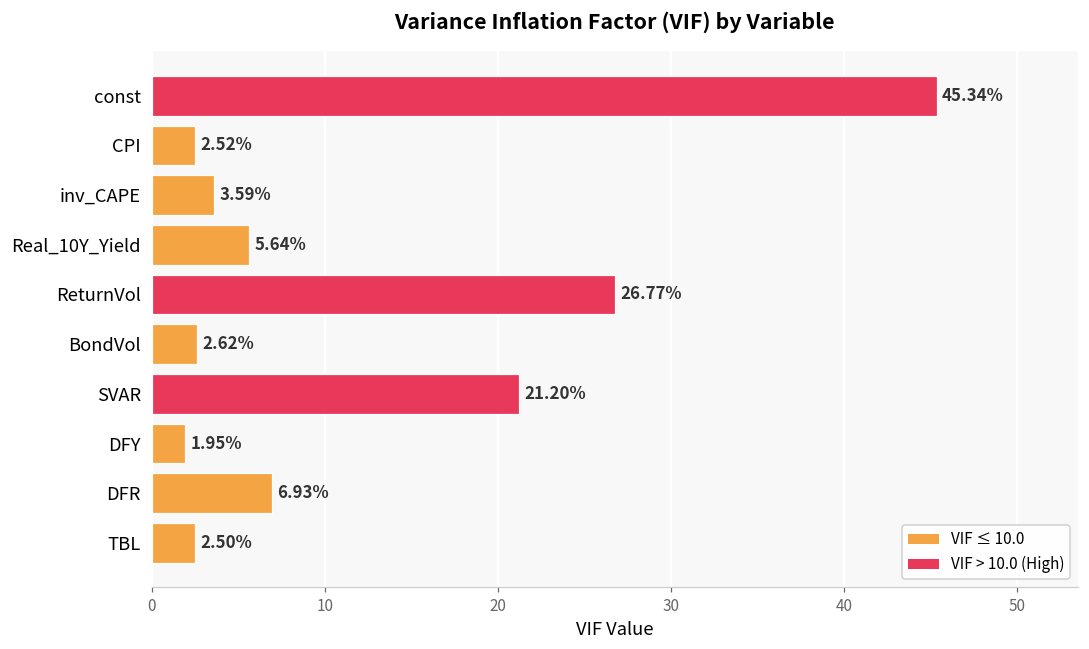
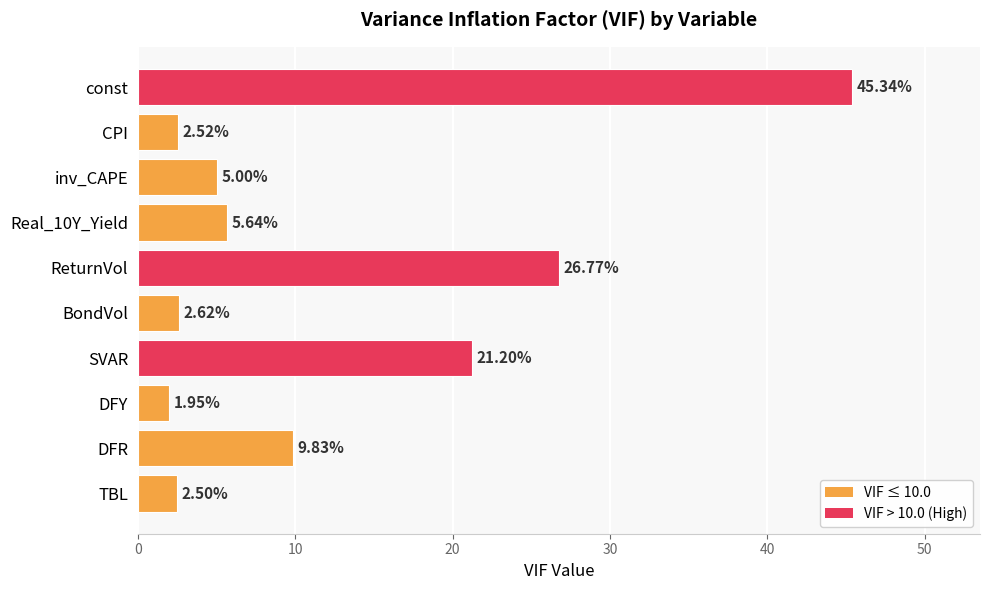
inv_CAPE: 3.59% -> 5.00%
DFR: 6.93% -> 9.83%
